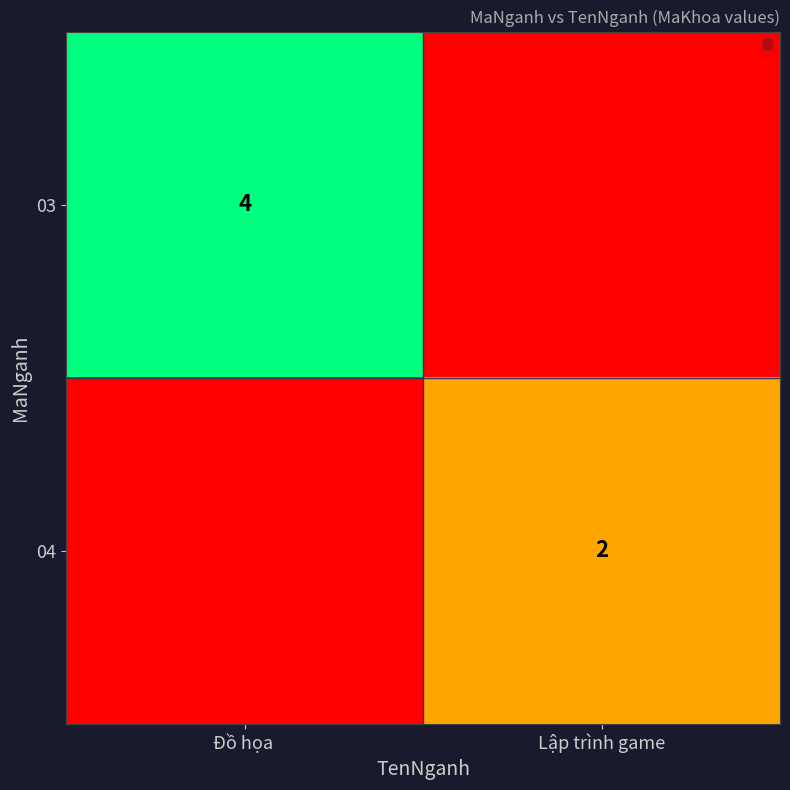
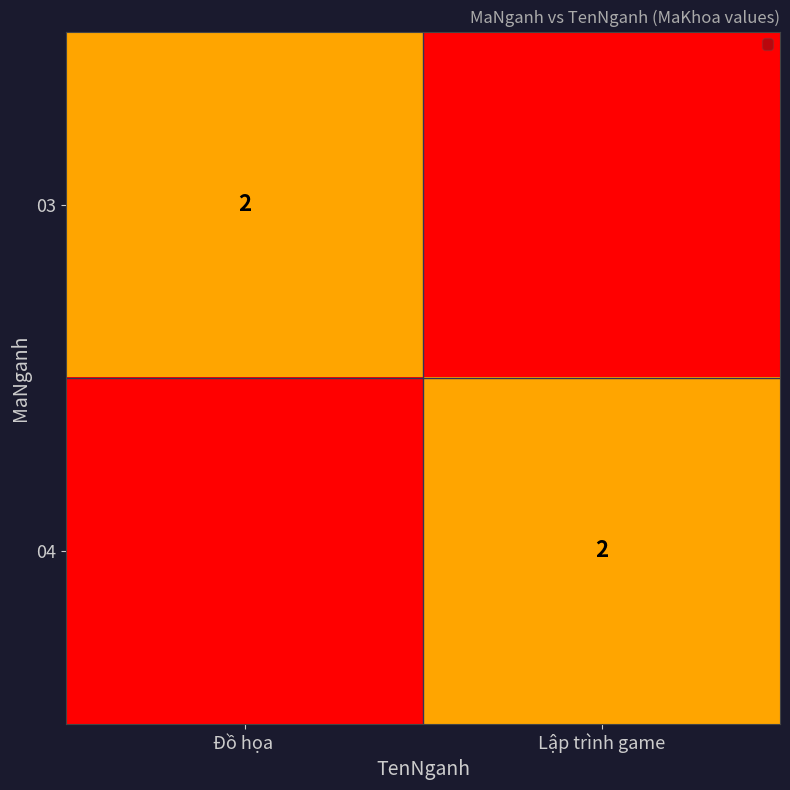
03, Đồ họa: 4 -> 2
